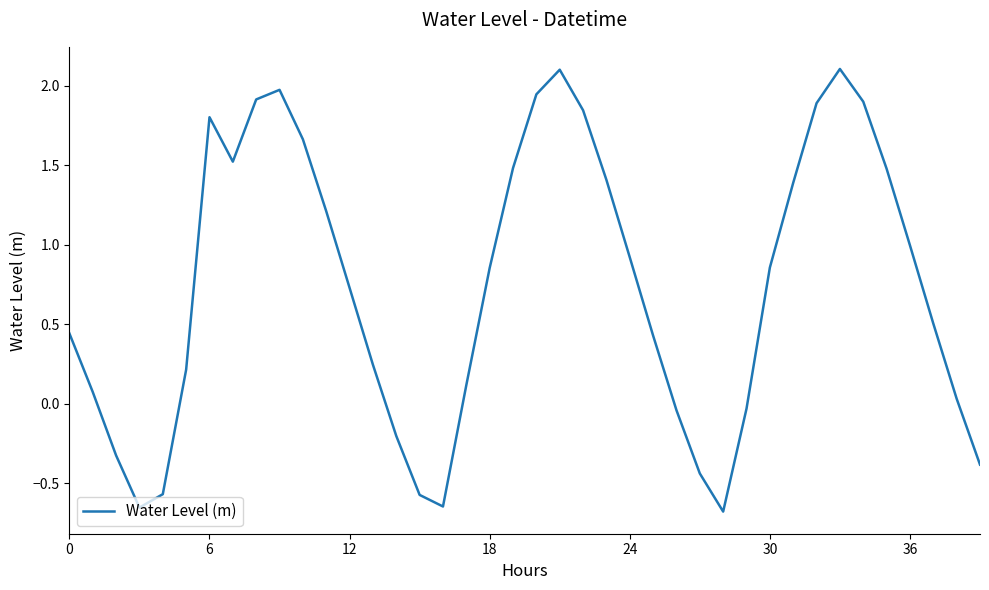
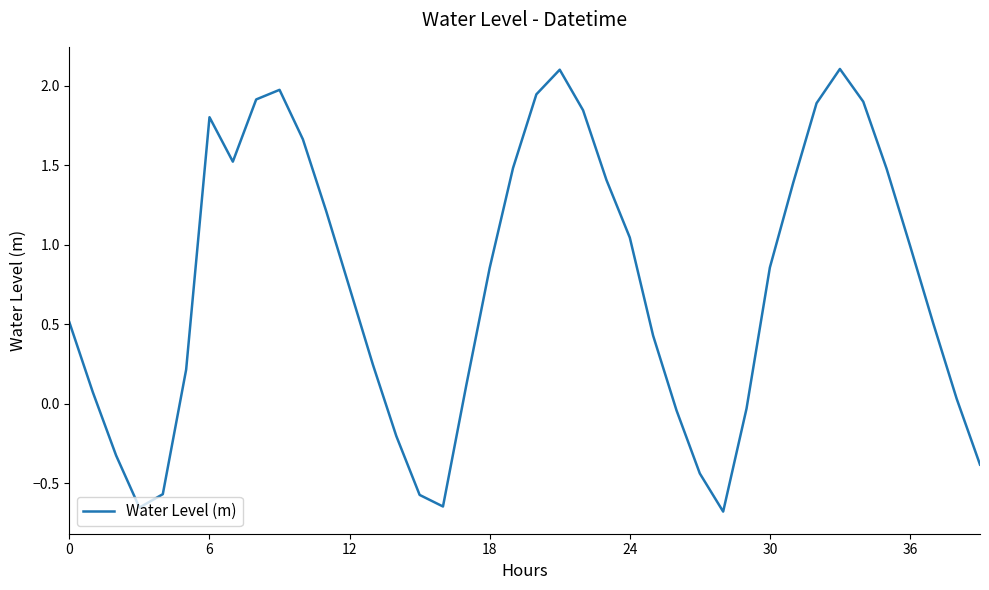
0: 0.44 -> 0.51
24: 0.92 -> 1.05
